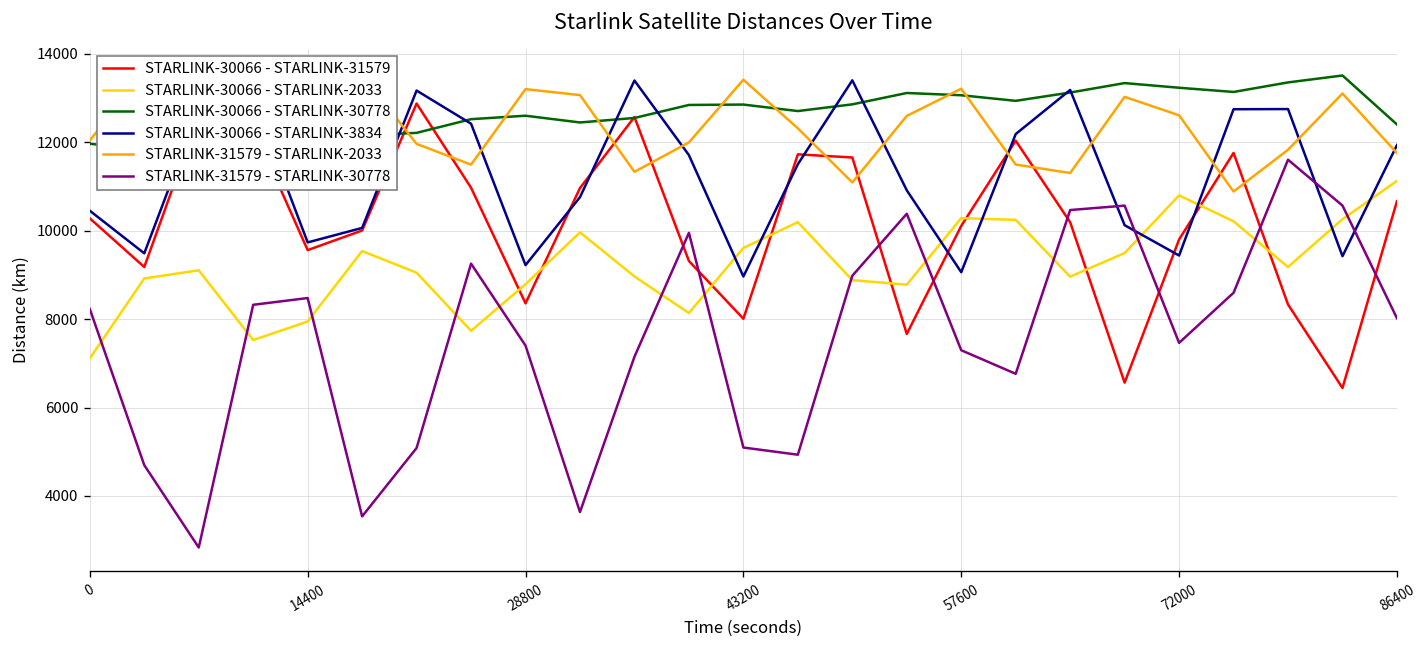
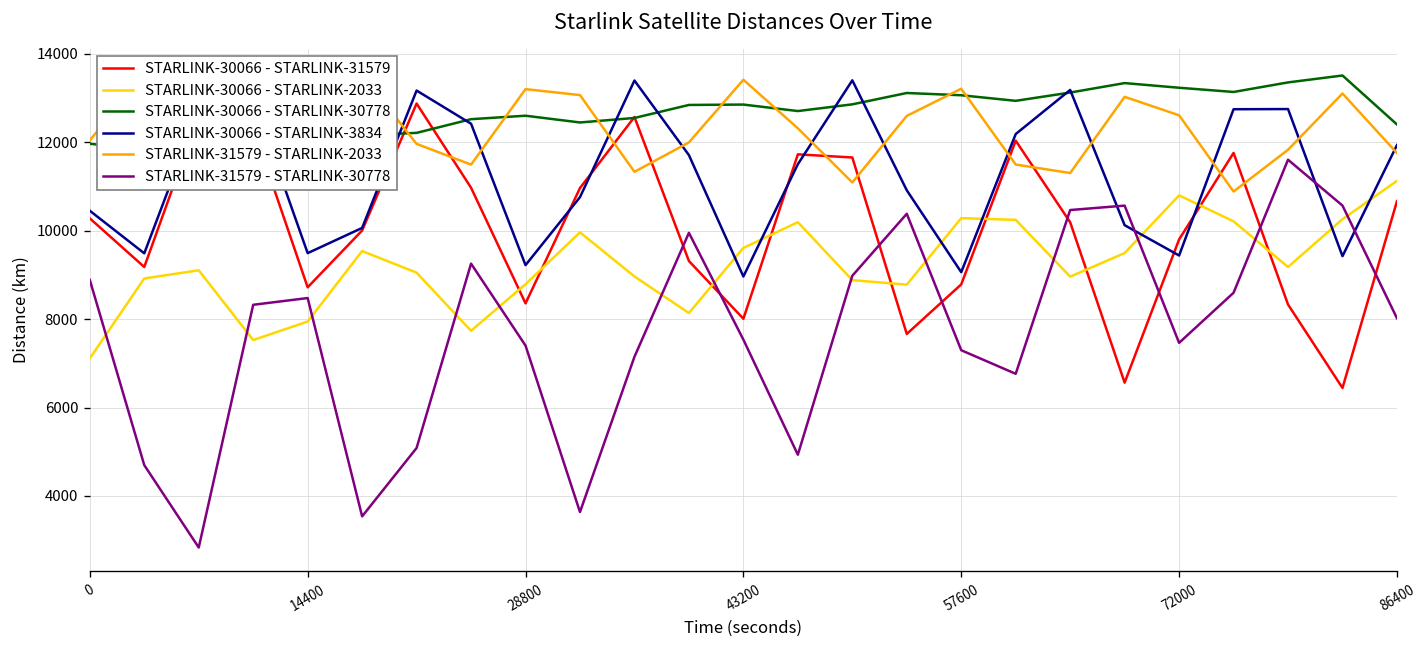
STARLINK-31579 - STARLINK-30778, 0: 8200 -> 8900
STARLINK-30066 - STARLINK-31579, 14400: 9600 -> 8700
STARLINK-30066 - STARLINK-3834, 14400: 9700 -> 9500
STARLINK-31579 - STARLINK-30778, 43200: 5100 -> 7500
STARLINK-30066 - STARLINK-31579, 57600: 10100 -> 8800
